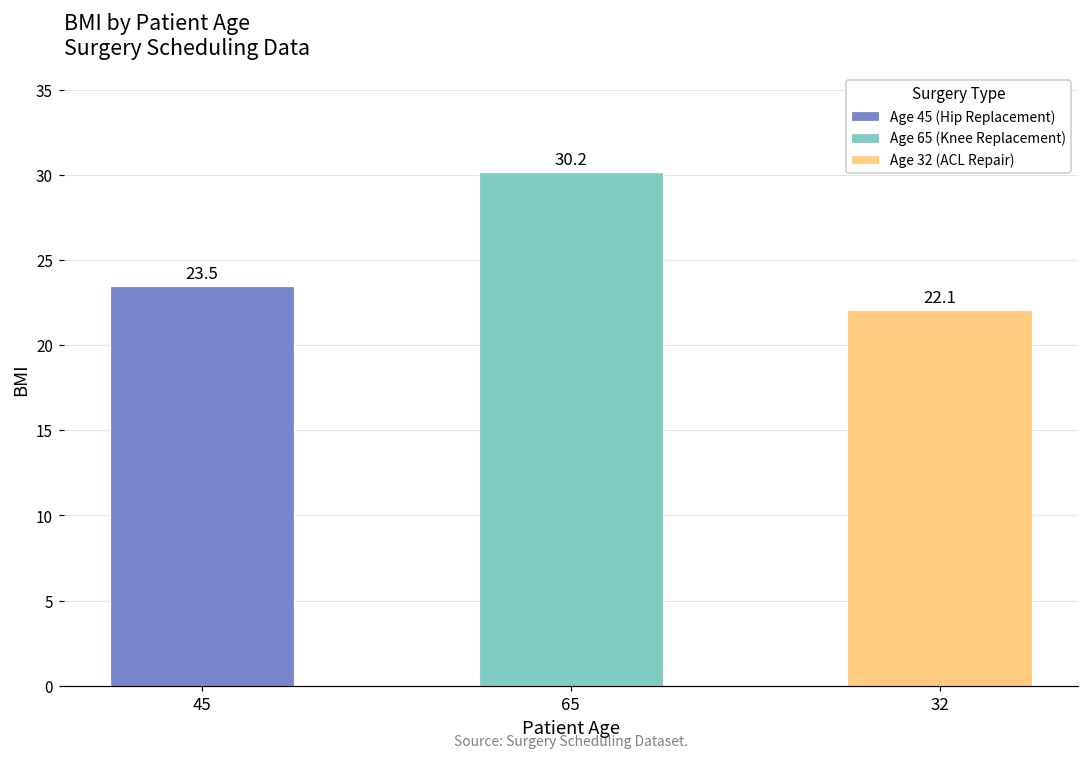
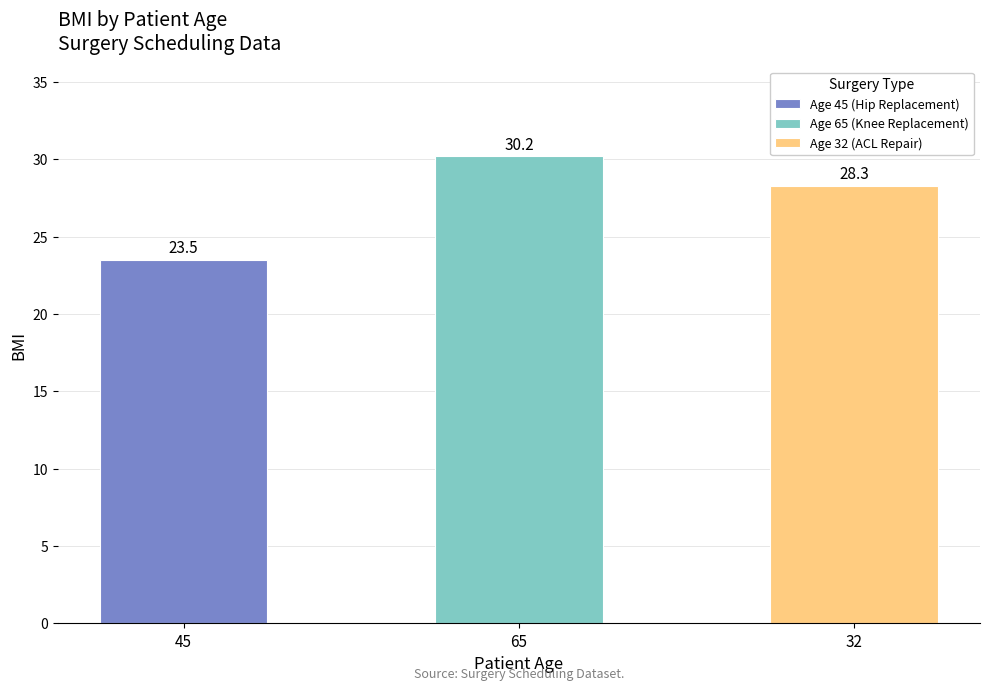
32: 22.1 -> 28.3
